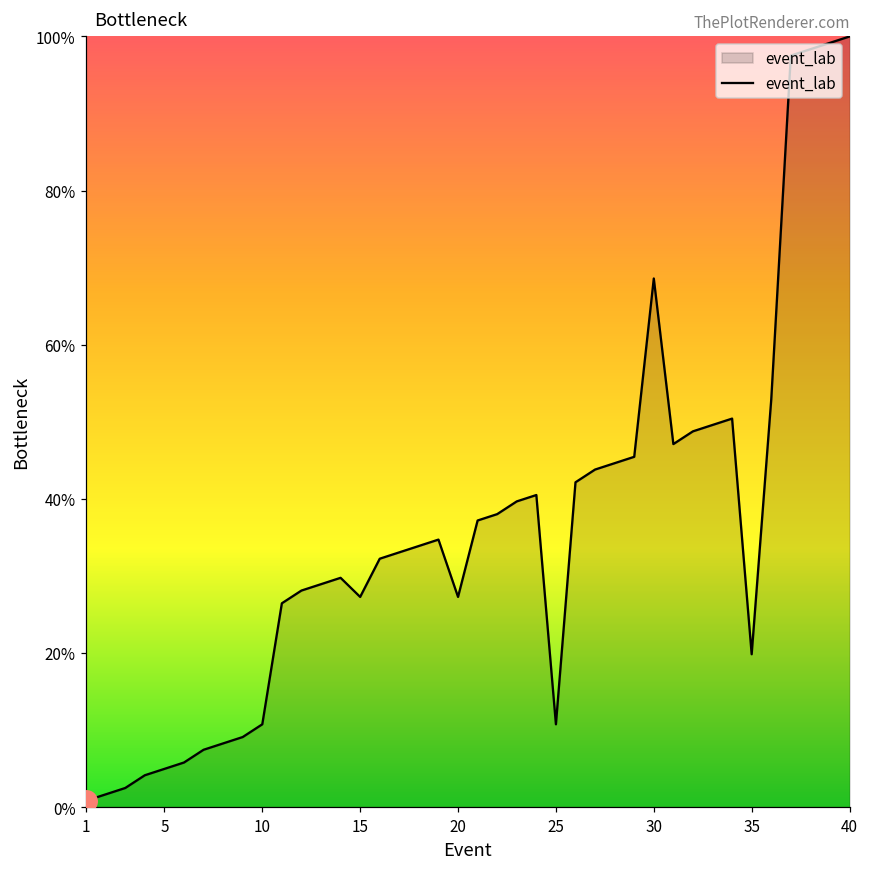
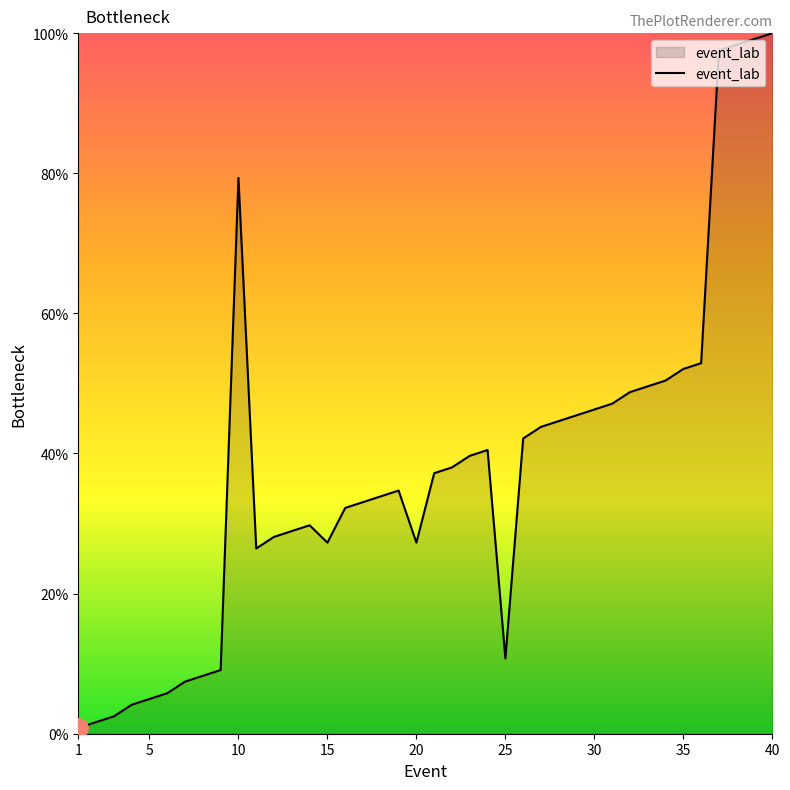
event_lab, 10: 11% -> 79%
event_lab, 30: 69% -> 46%
event_lab, 35: 20% -> 52%
